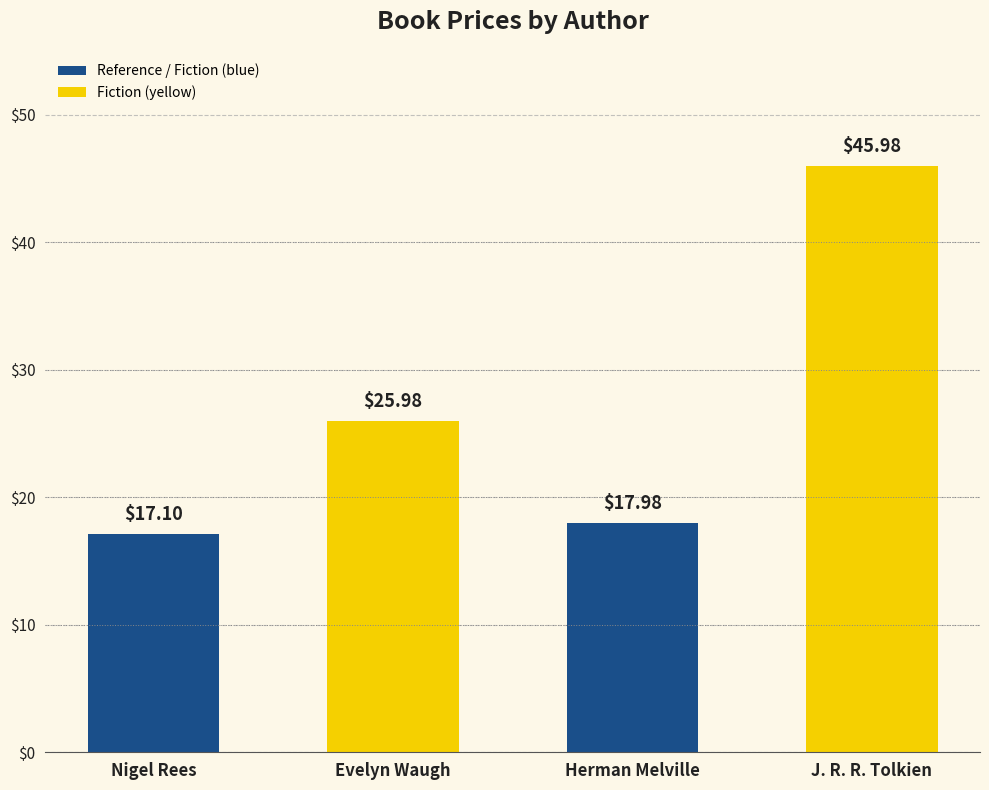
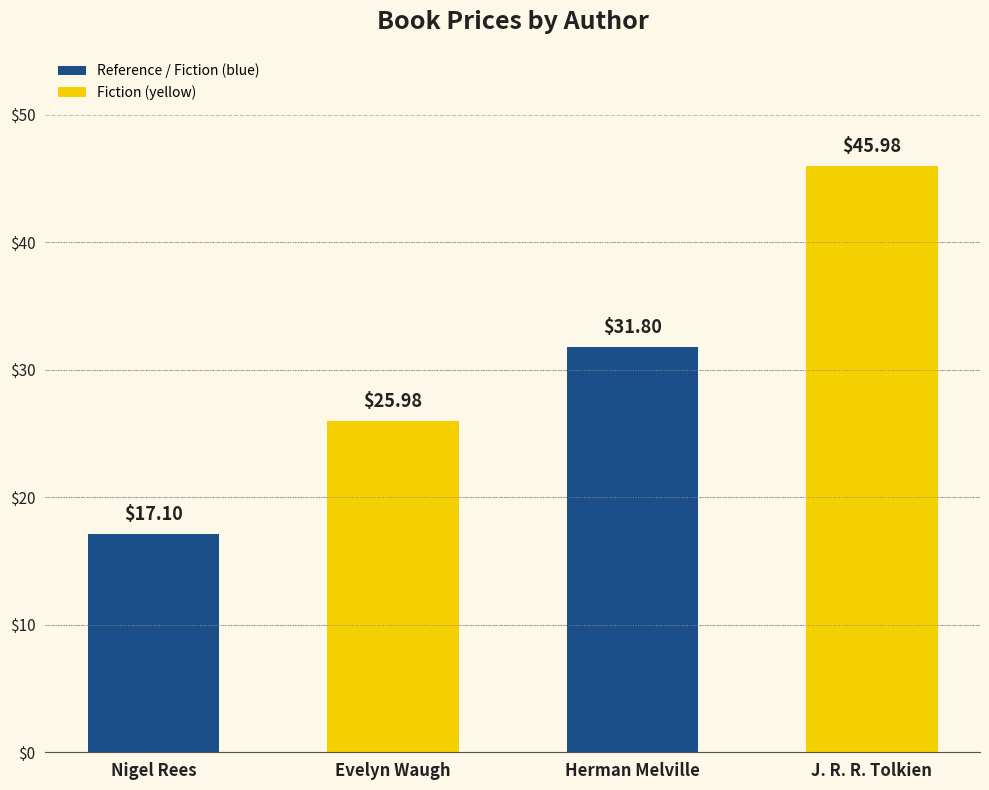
Herman Melville: $17.98 -> $31.80
